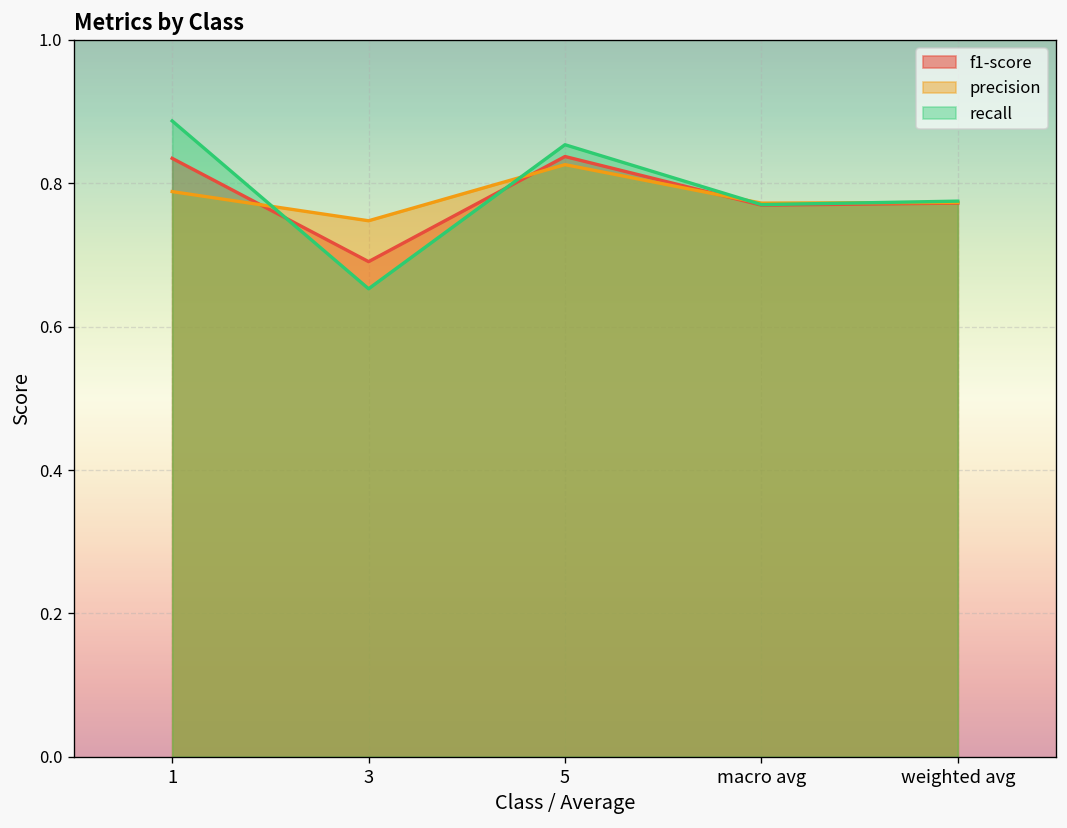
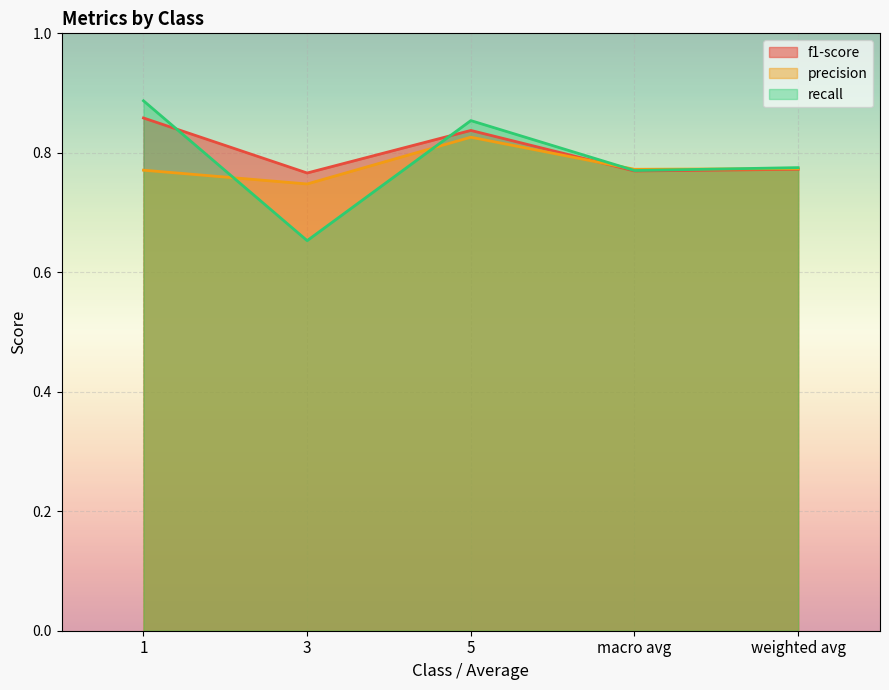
f1-score, 1: 0.83 -> 0.86
precision, 1: 0.79 -> 0.77
f1-score, 3: 0.69 -> 0.77
